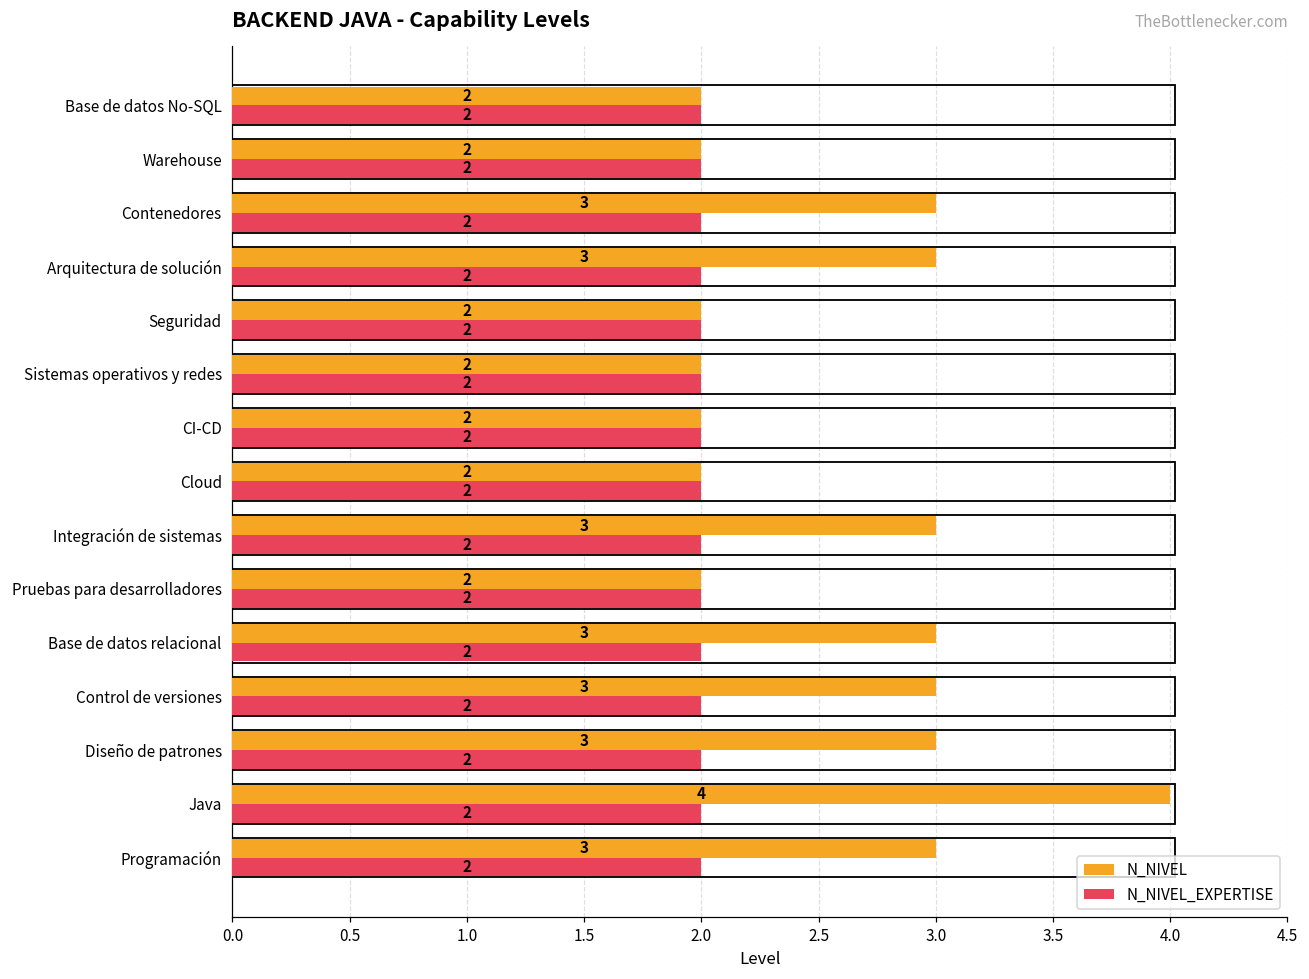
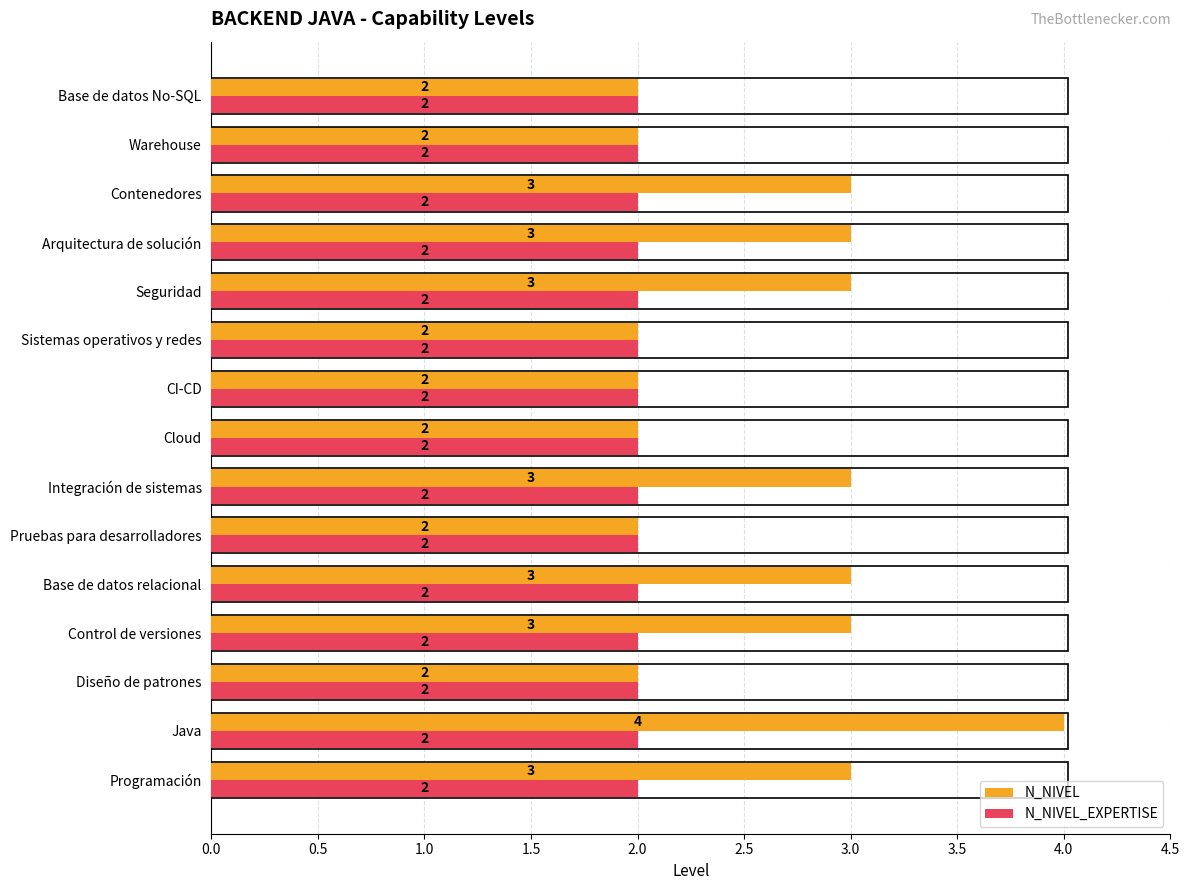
N_NIVEL, Seguridad: 2 -> 3
N_NIVEL, Diseño de patrones: 3 -> 2
